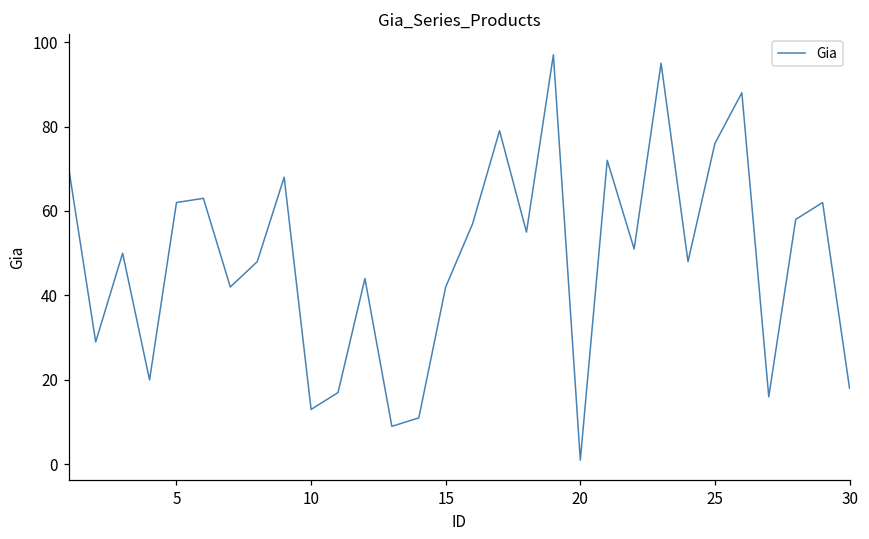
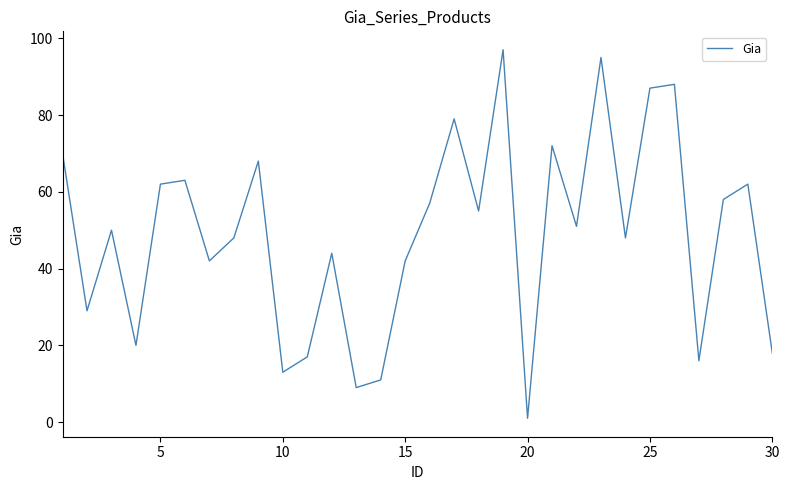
25: 76 -> 87
